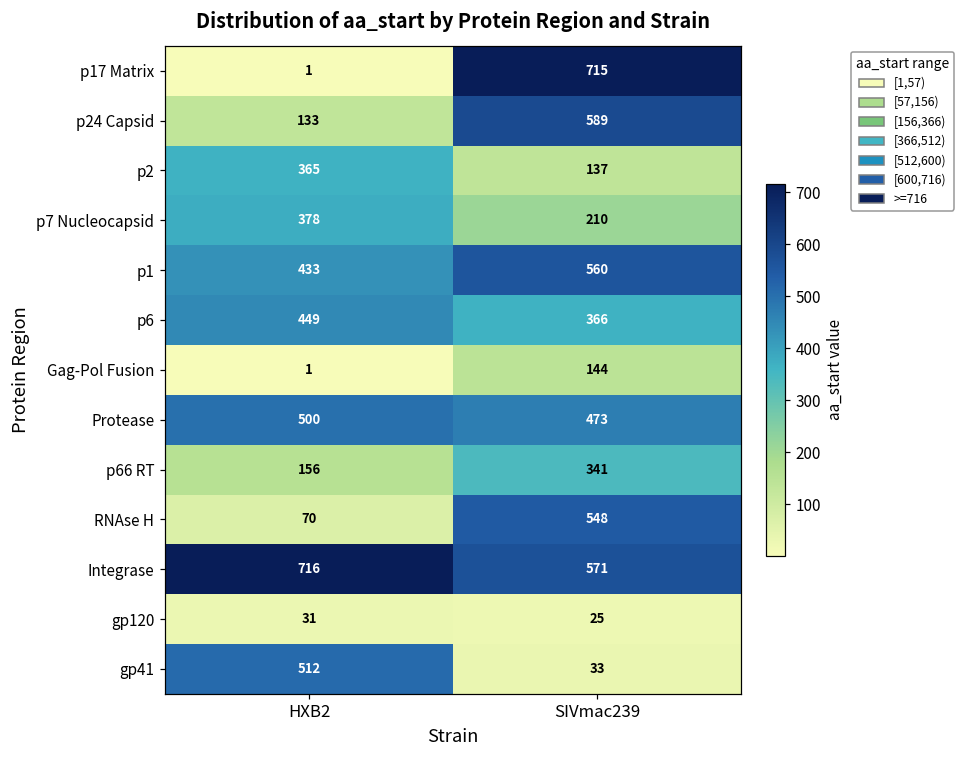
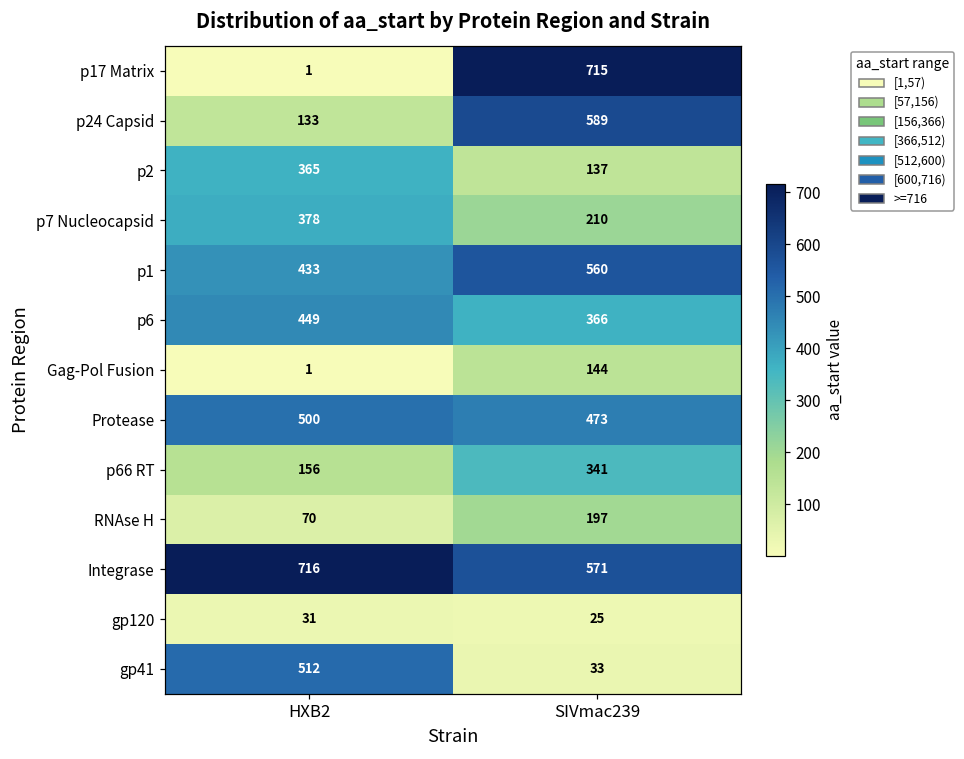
RNAse H, SIVmac239: 548 -> 197
